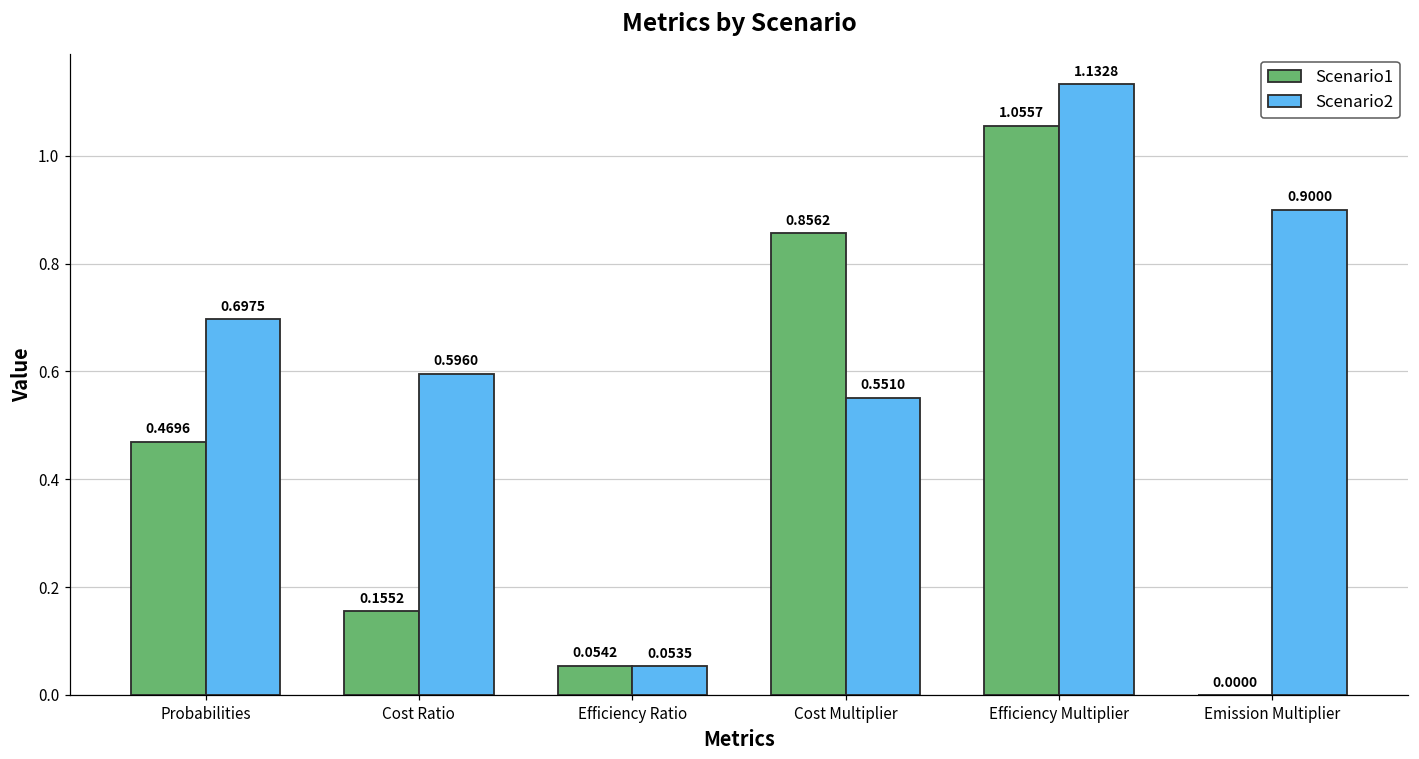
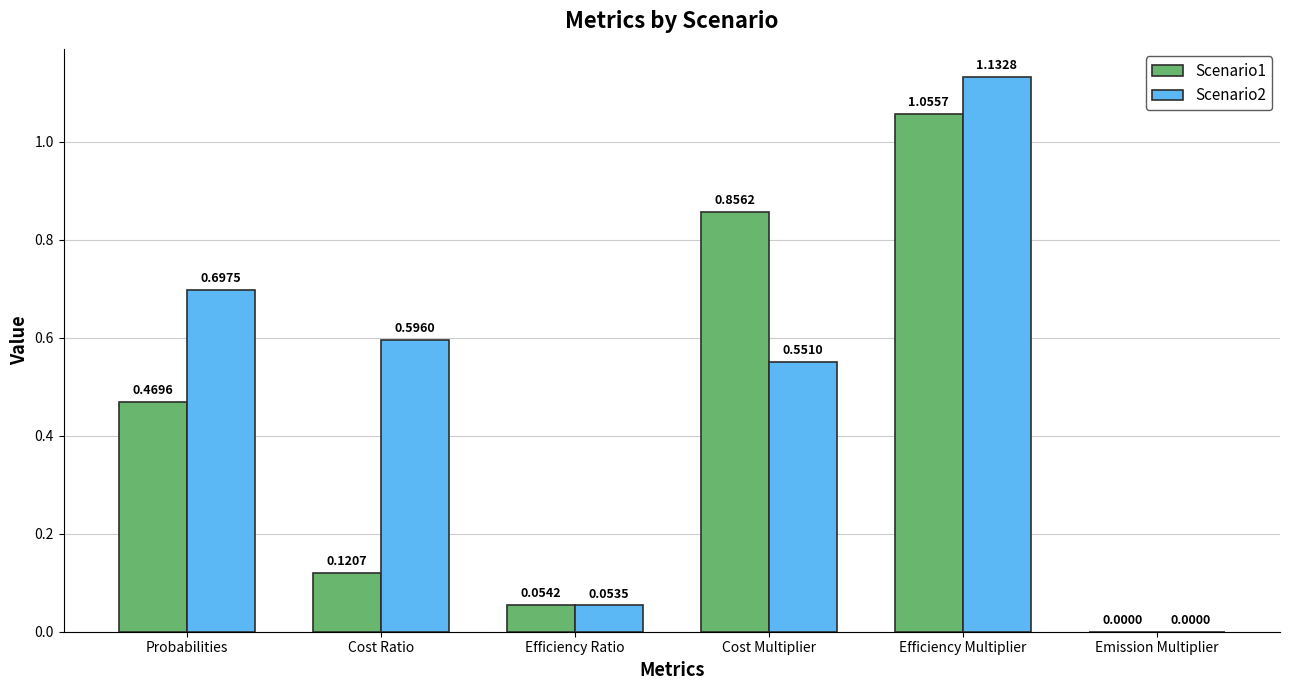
Scenario1, Cost Ratio: 0.1552 -> 0.1207
Scenario2, Emission Multiplier: 0.9000 -> 0.0000
